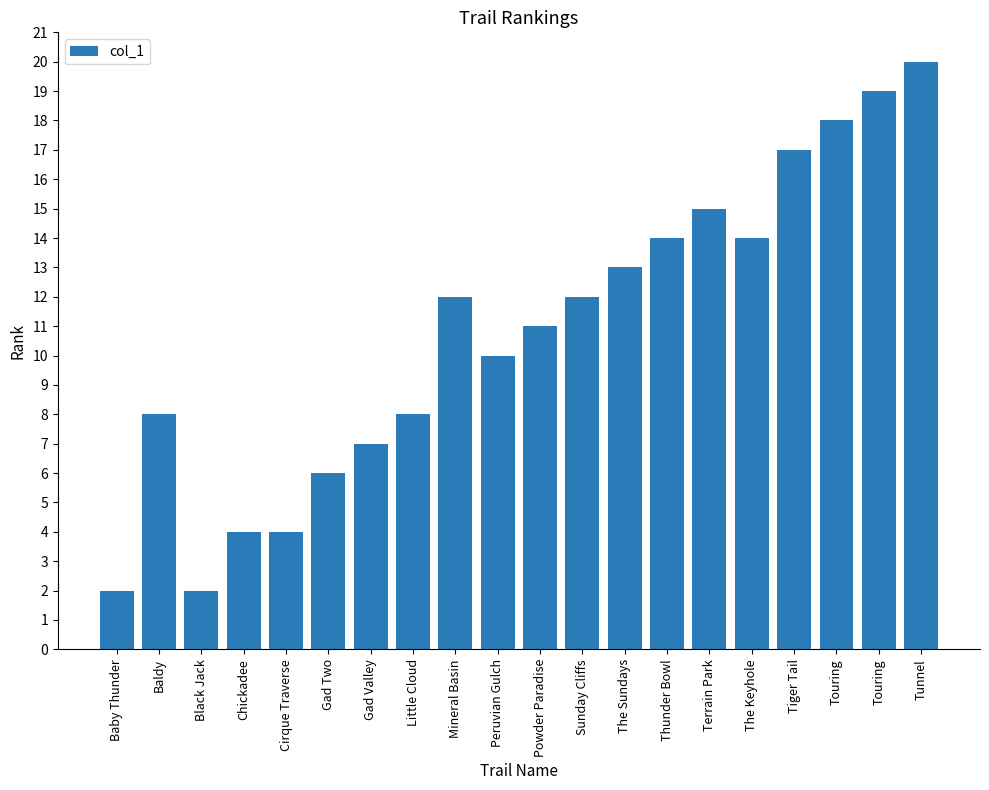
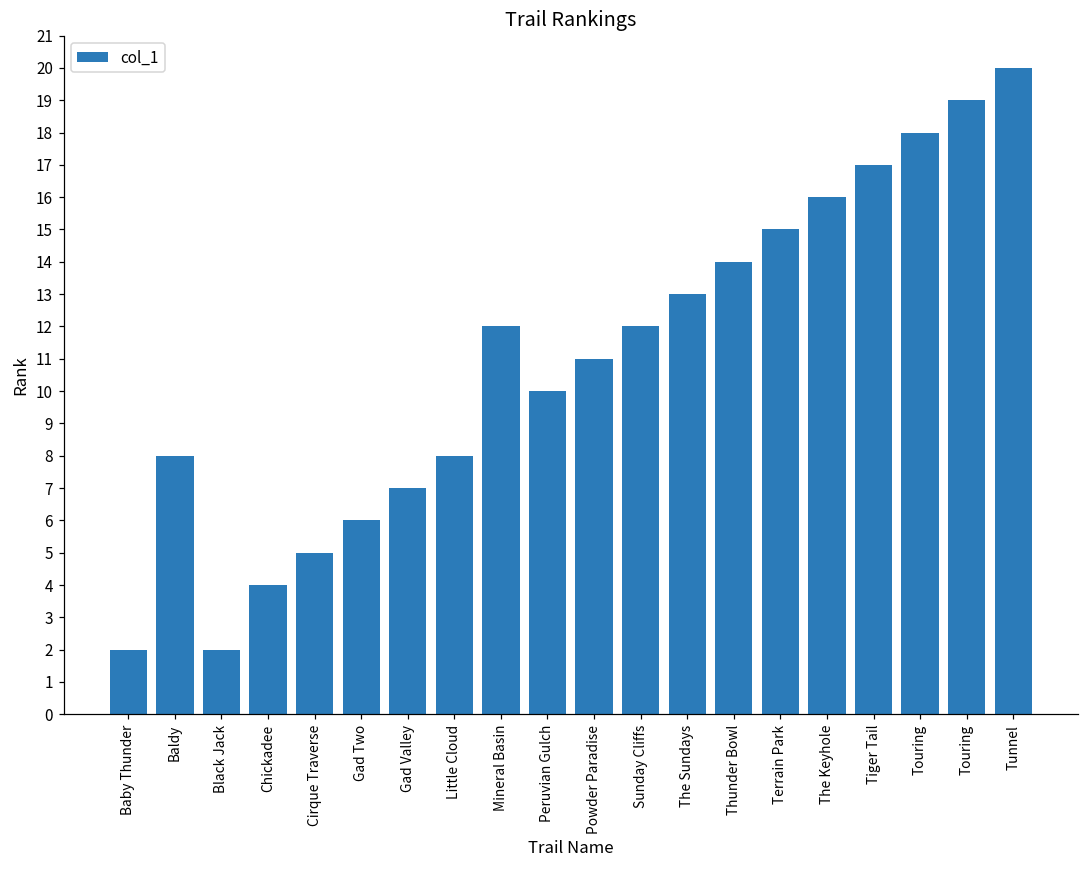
Cirque Traverse: 4 -> 5
The Keyhole: 14 -> 16
